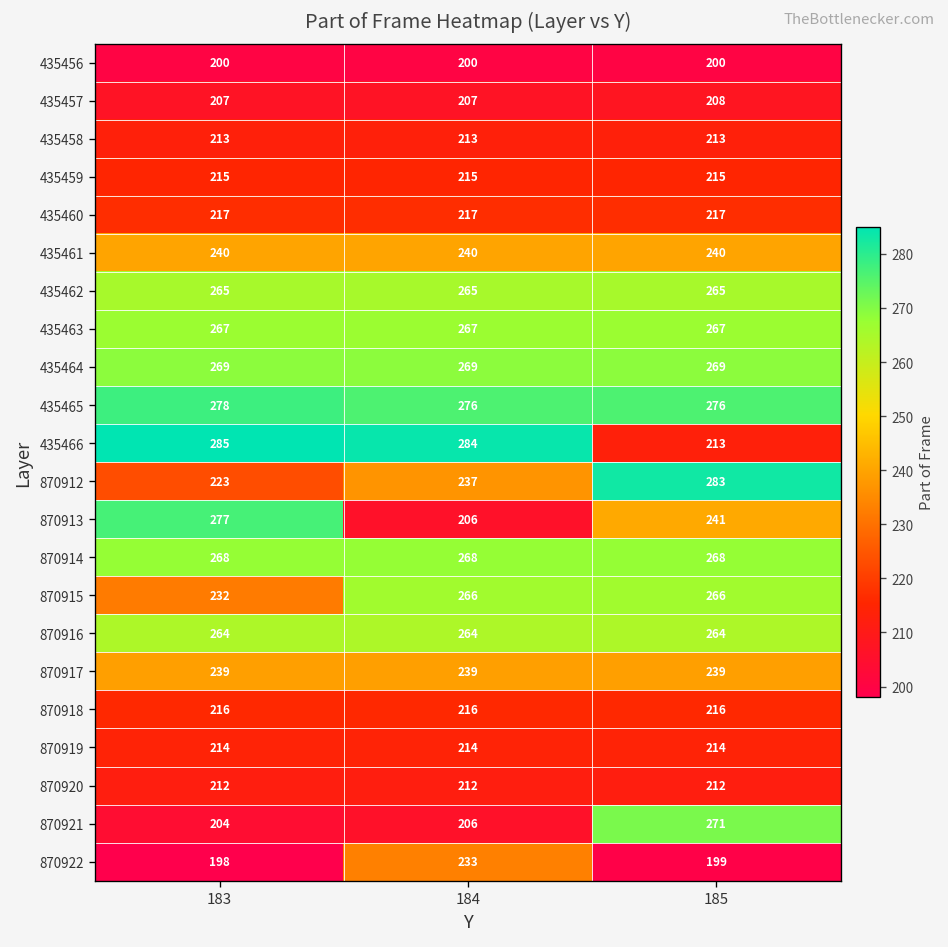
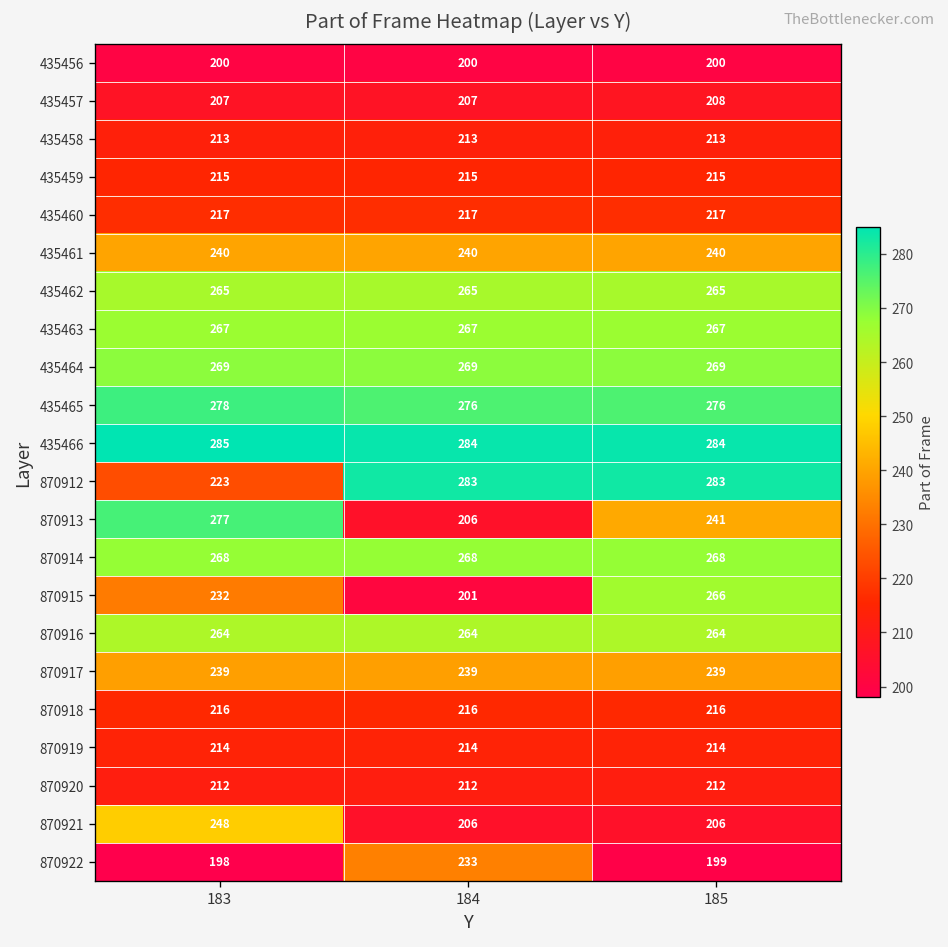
435466, 185: 213 -> 284
870912, 184: 237 -> 283
870915, 184: 266 -> 201
870921, 183: 204 -> 248
870921, 185: 271 -> 206
